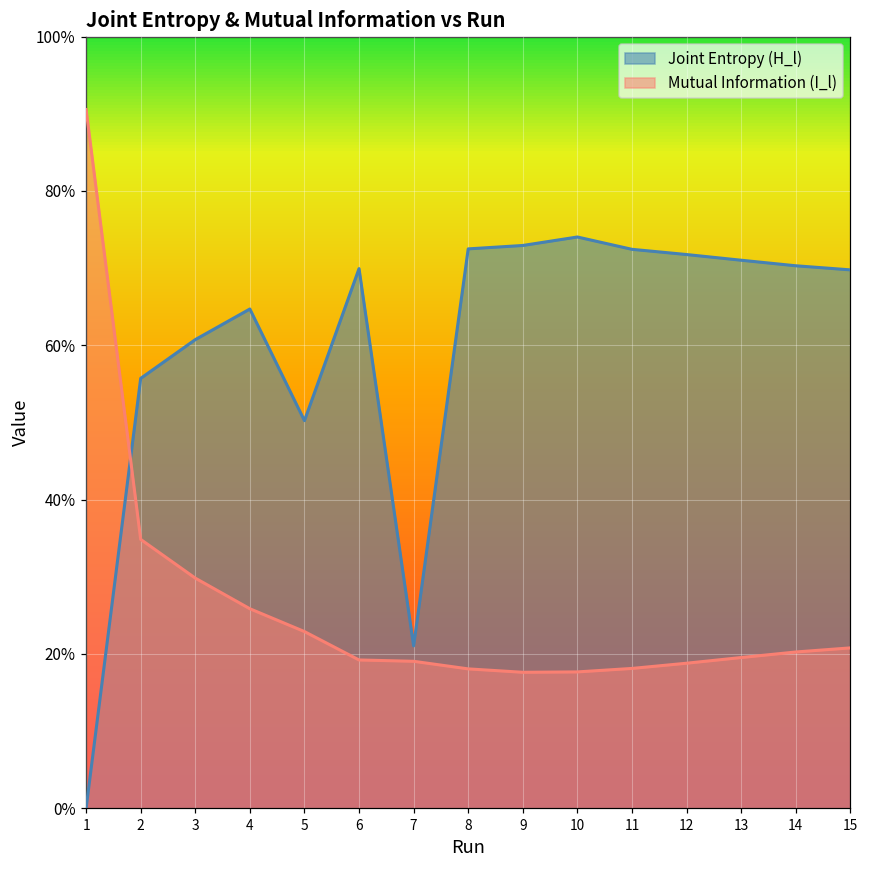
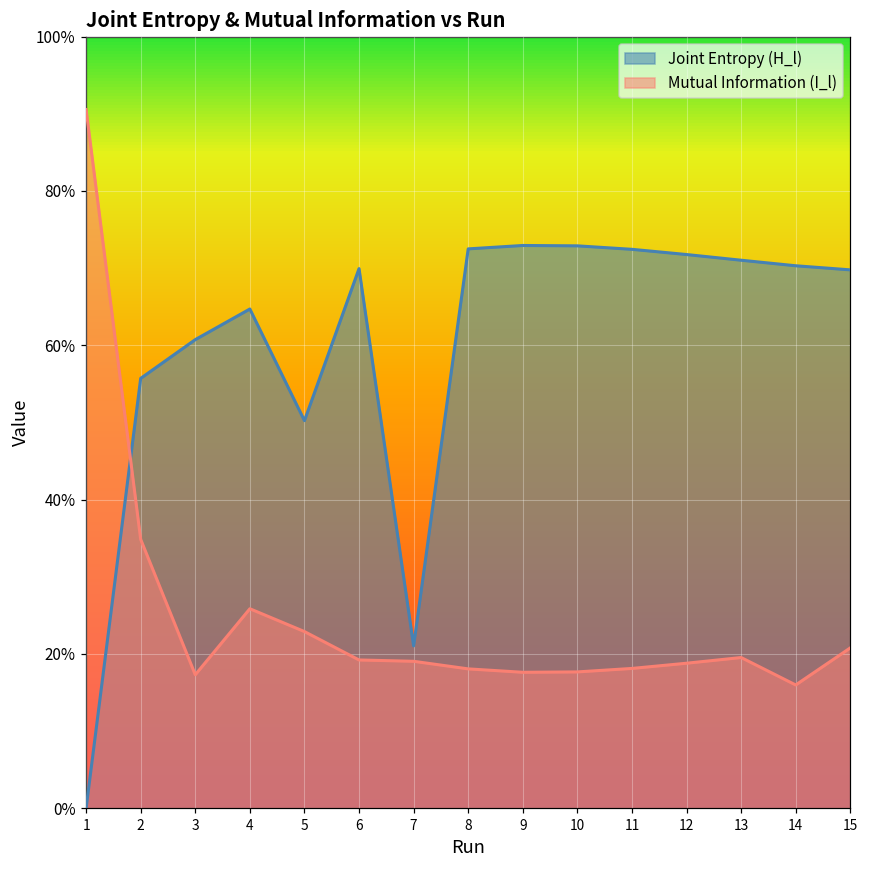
Mutual Information (I_l), 3: 30% -> 17%
Joint Entropy (H_l), 10: 74% -> 73%
Mutual Information (I_l), 14: 20% -> 16%
